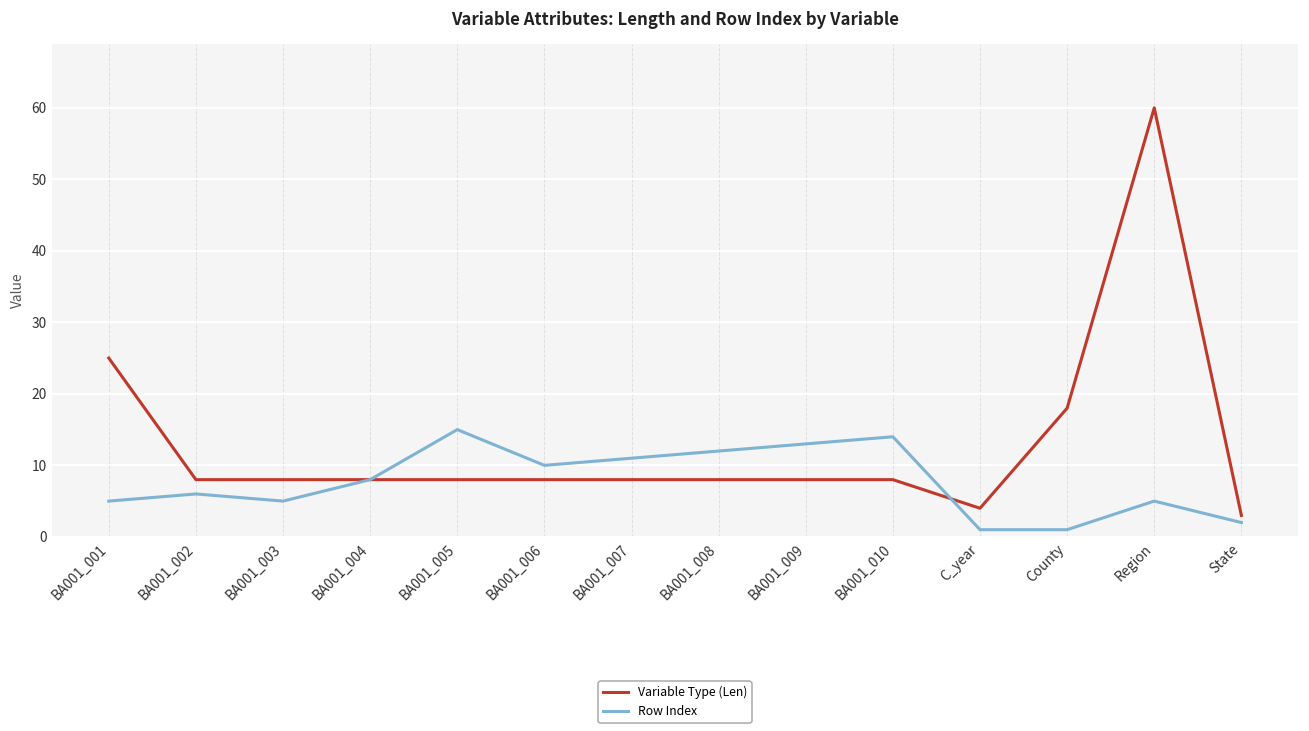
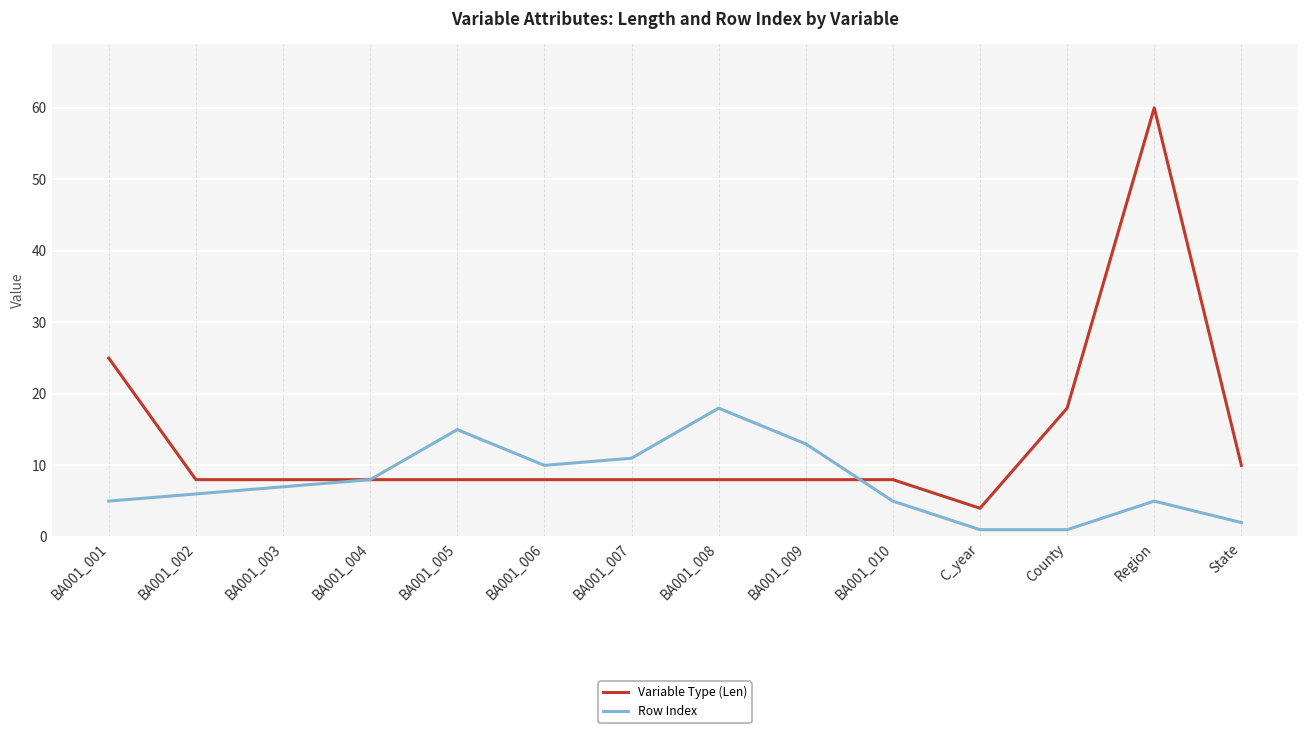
Row Index, BA001_003: 5 -> 7
Row Index, BA001_008: 12 -> 18
Row Index, BA001_010: 14 -> 5
Variable Type (Len), State: 3 -> 10
